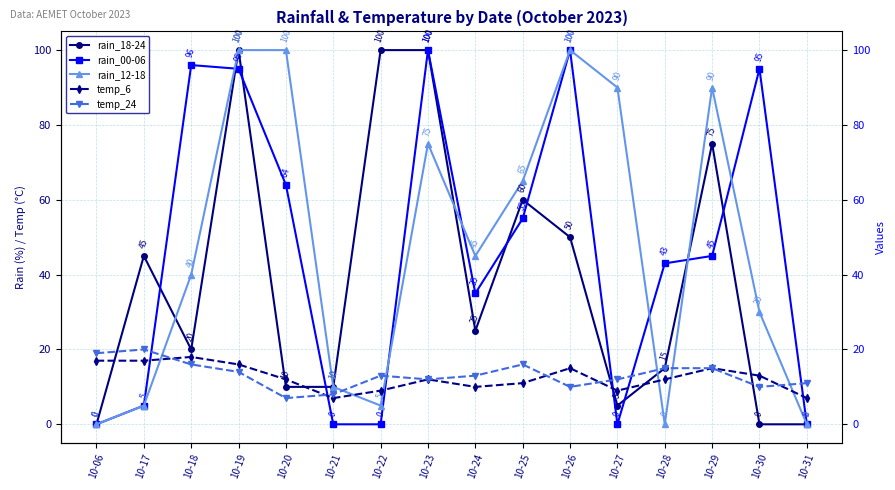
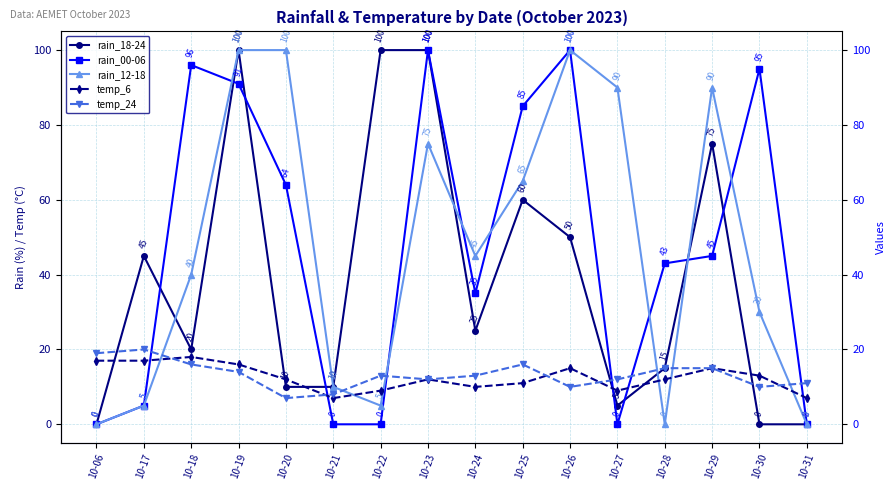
rain_00-06, 10-19: 95 -> 91
rain_00-06, 10-25: 55 -> 85
